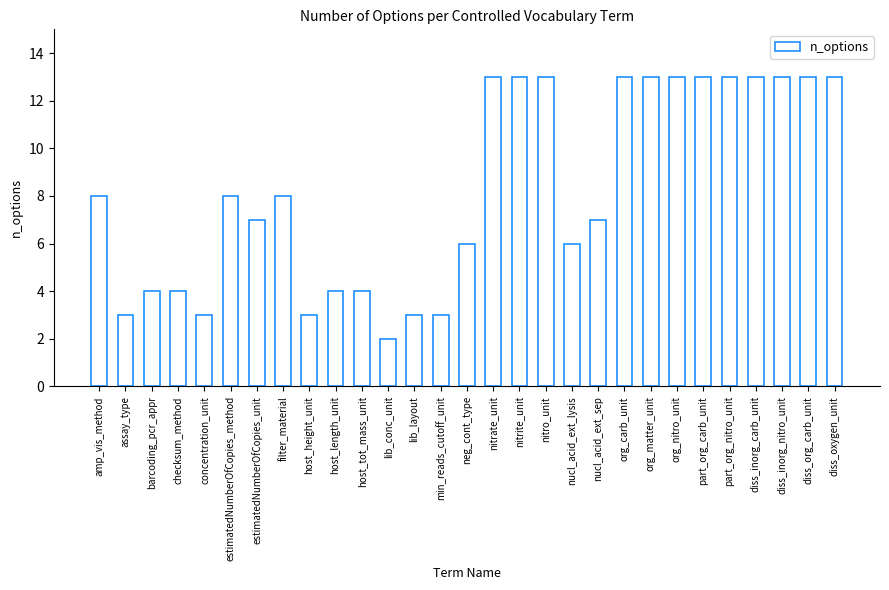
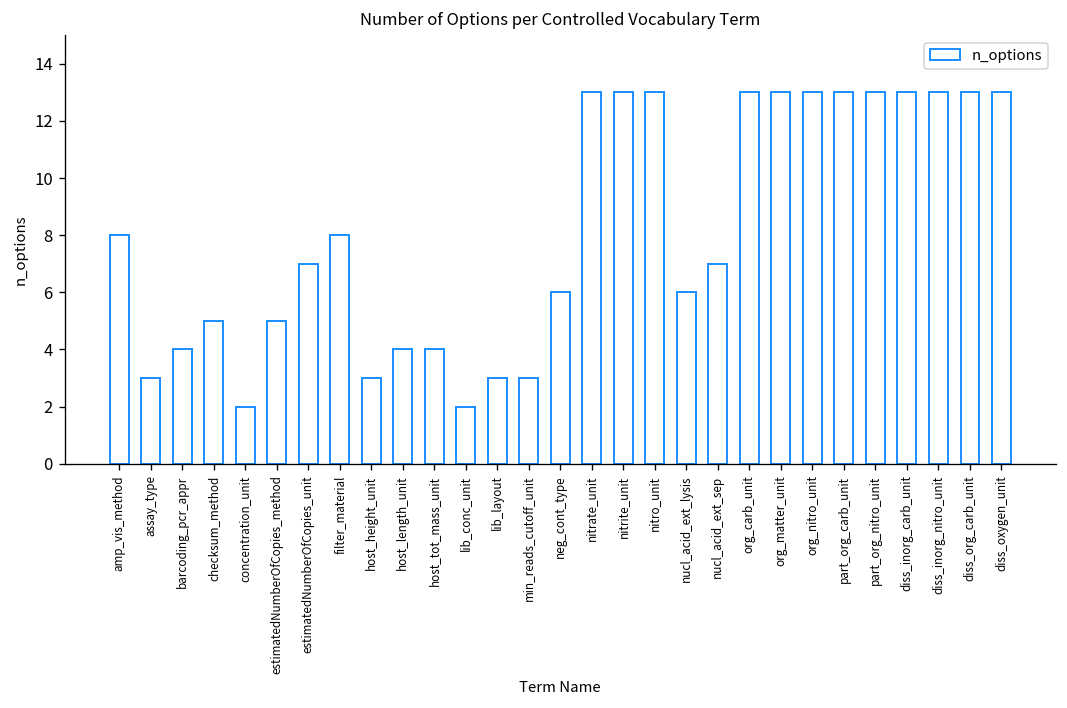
checksum_method: 4 -> 5
concentration_unit: 3 -> 2
estimatedNumberOfCopies_method: 8 -> 5
